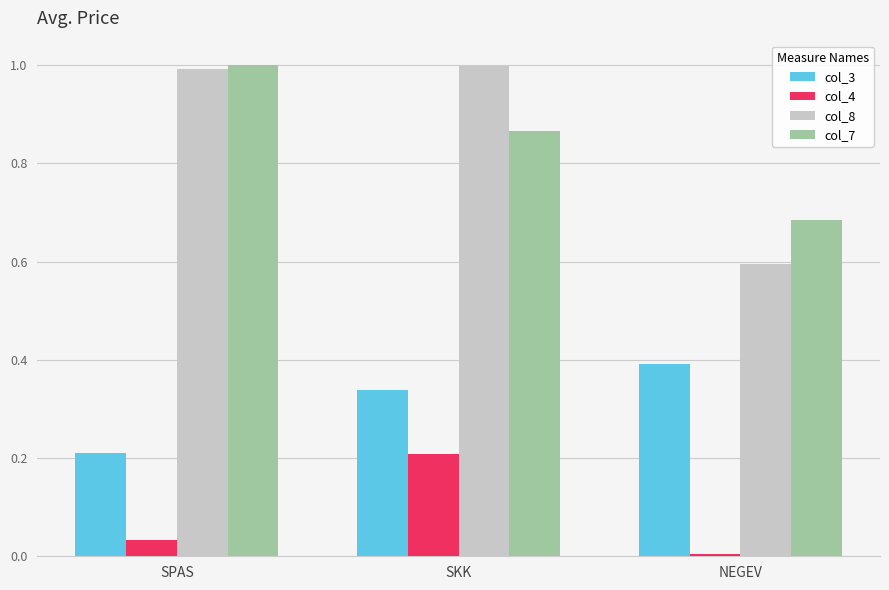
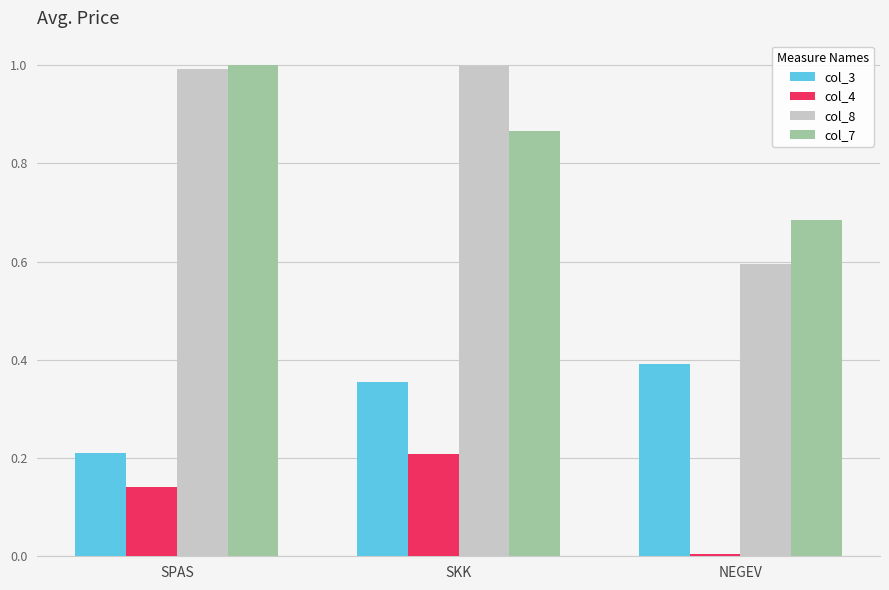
col_4, SPAS: 0.03 -> 0.14
col_3, SKK: 0.34 -> 0.36
